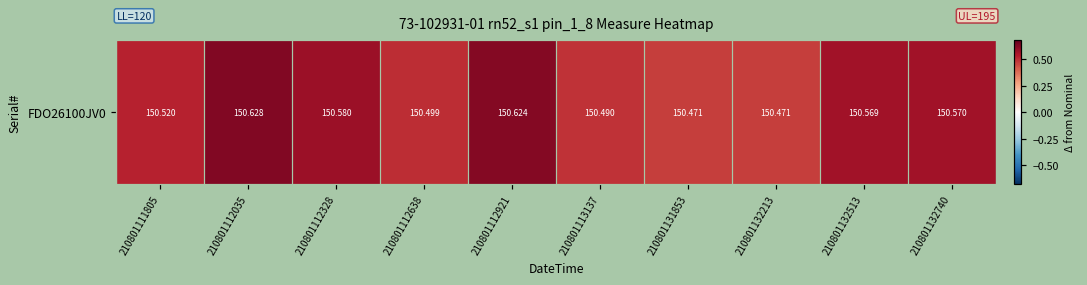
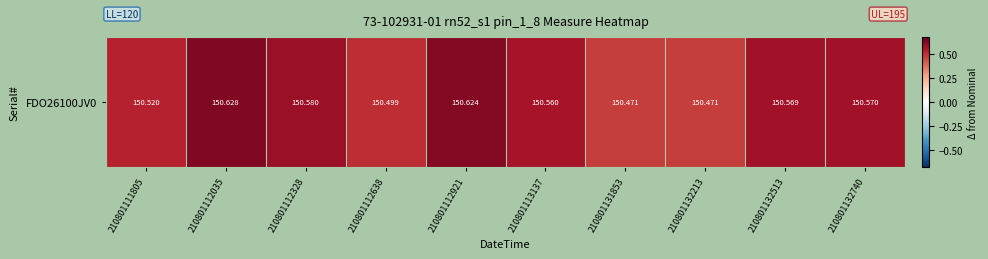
FDO26100JV0, 210801113137: 150.490 -> 150.560
